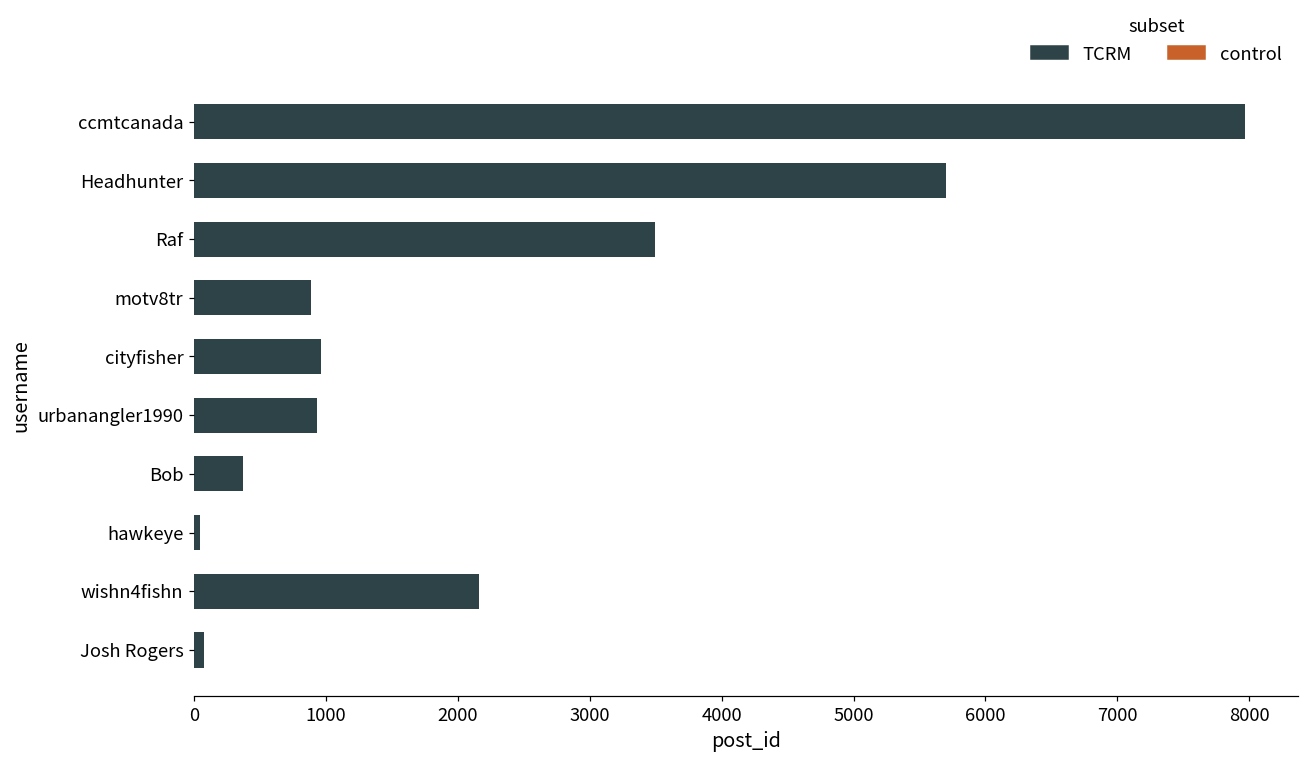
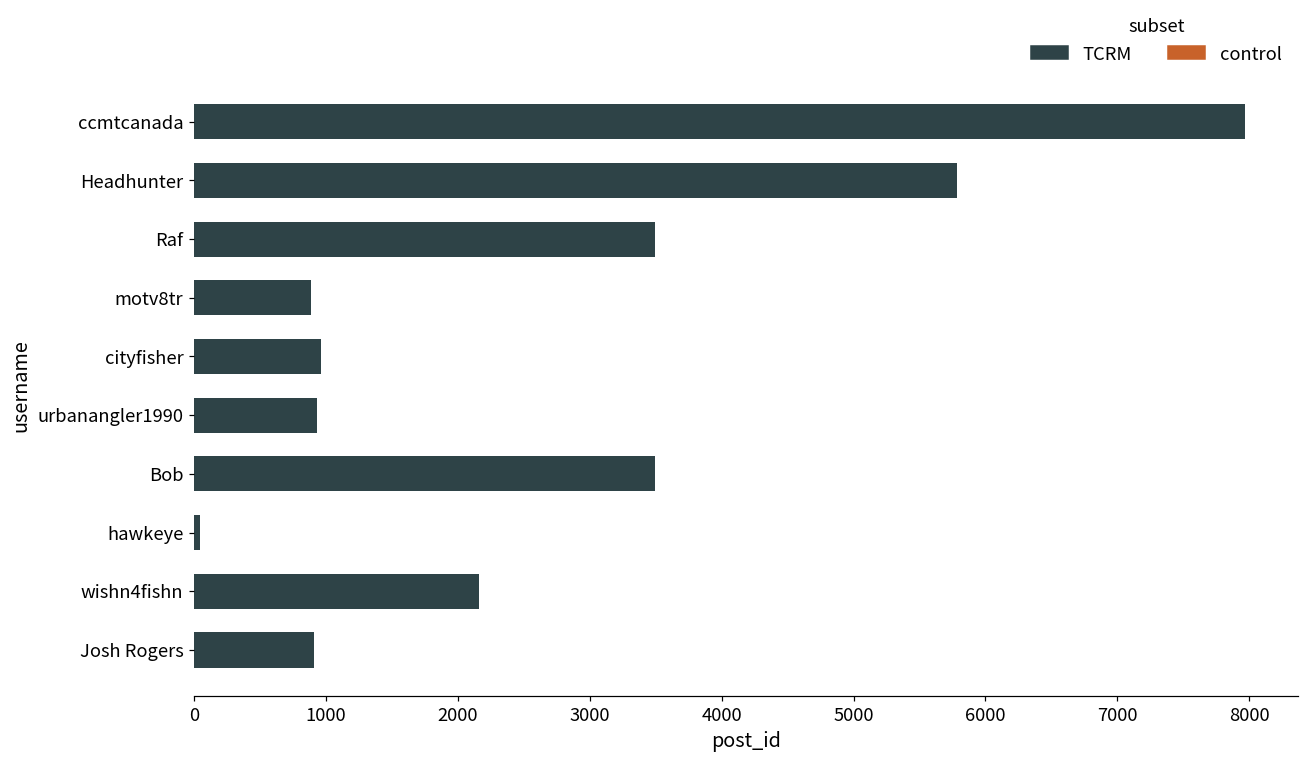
Headhunter: 5700 -> 5790
Bob: 370 -> 3490
Josh Rogers: 80 -> 910
